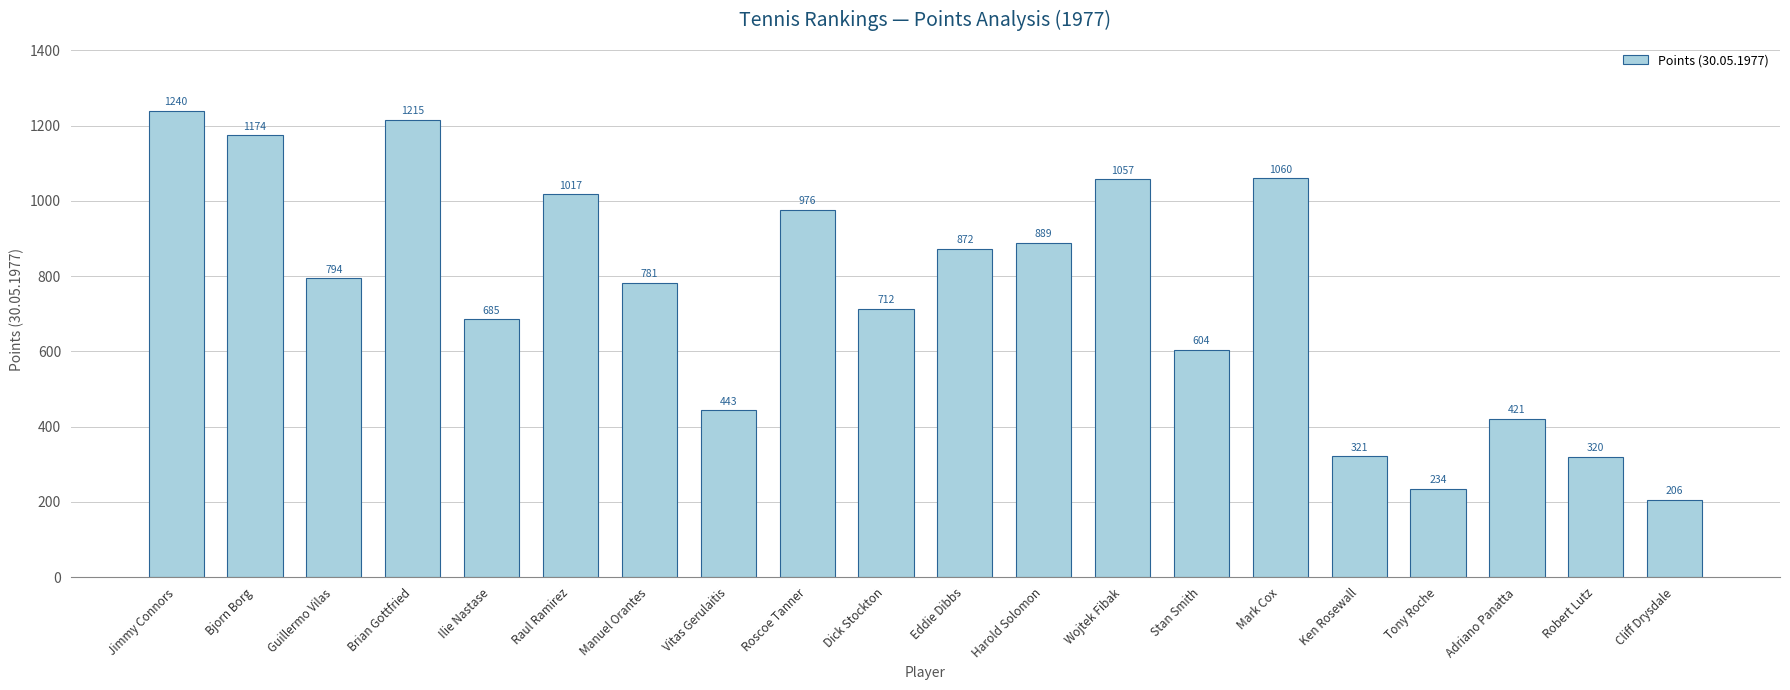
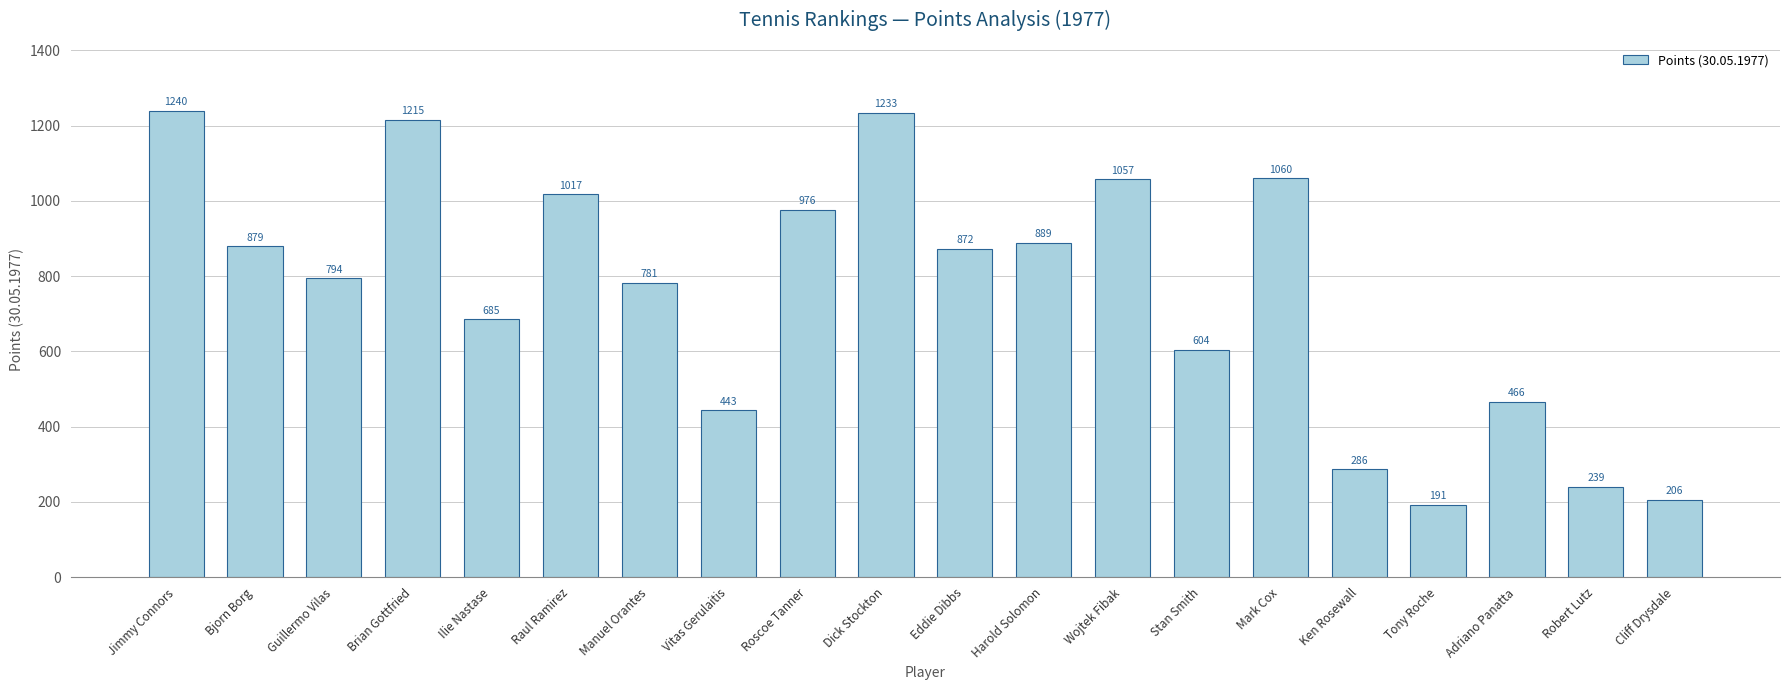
Bjorn Borg: 1174 -> 879
Dick Stockton: 712 -> 1233
Ken Rosewall: 321 -> 286
Tony Roche: 234 -> 191
Adriano Panatta: 421 -> 466
Robert Lutz: 320 -> 239
